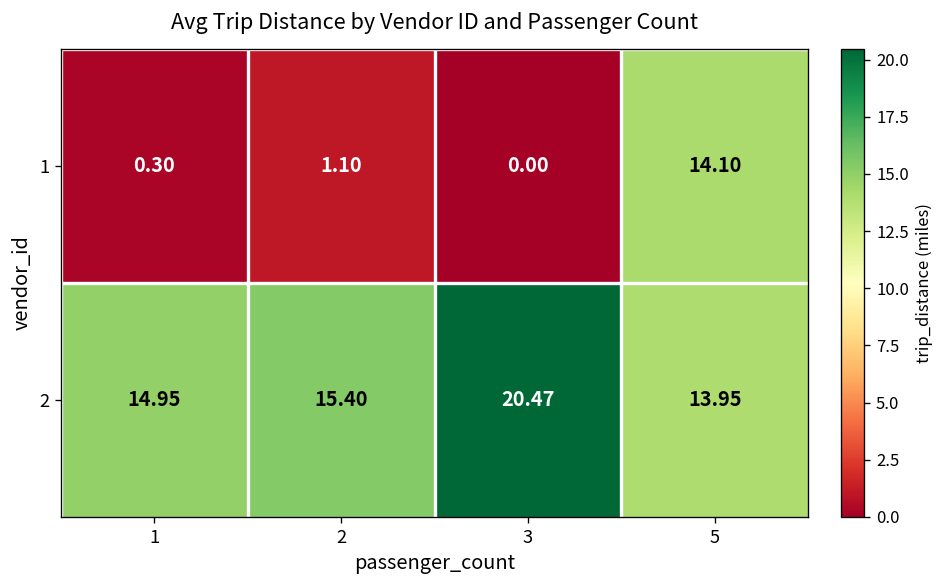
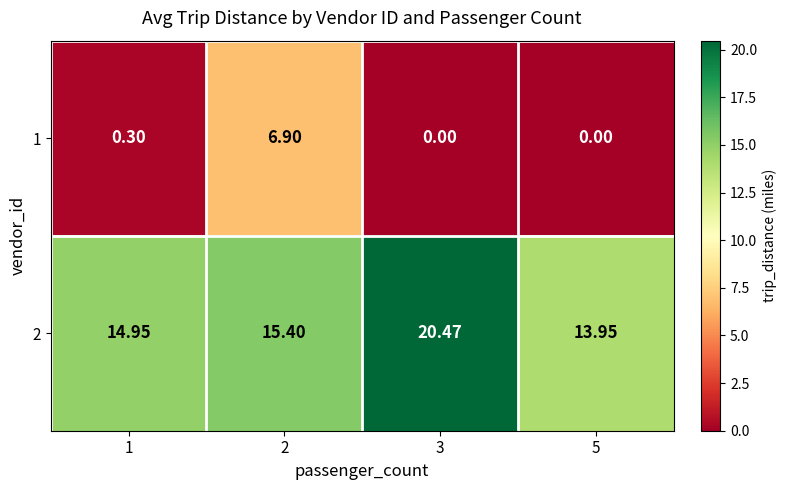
1, 2: 1.10 -> 6.90
1, 5: 14.10 -> 0.00
